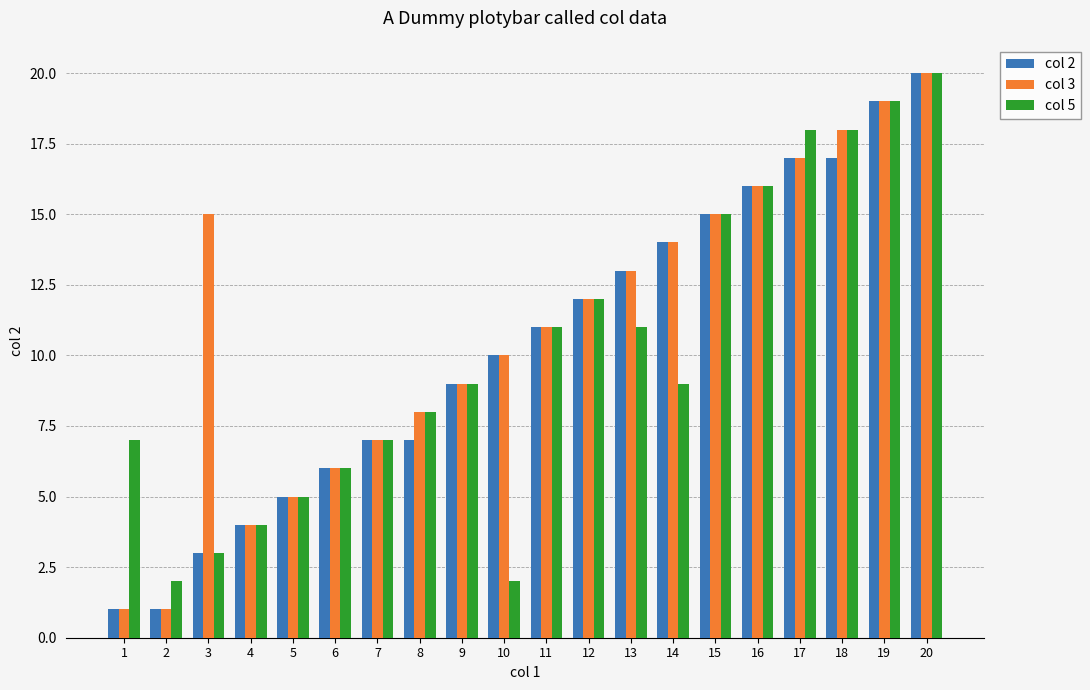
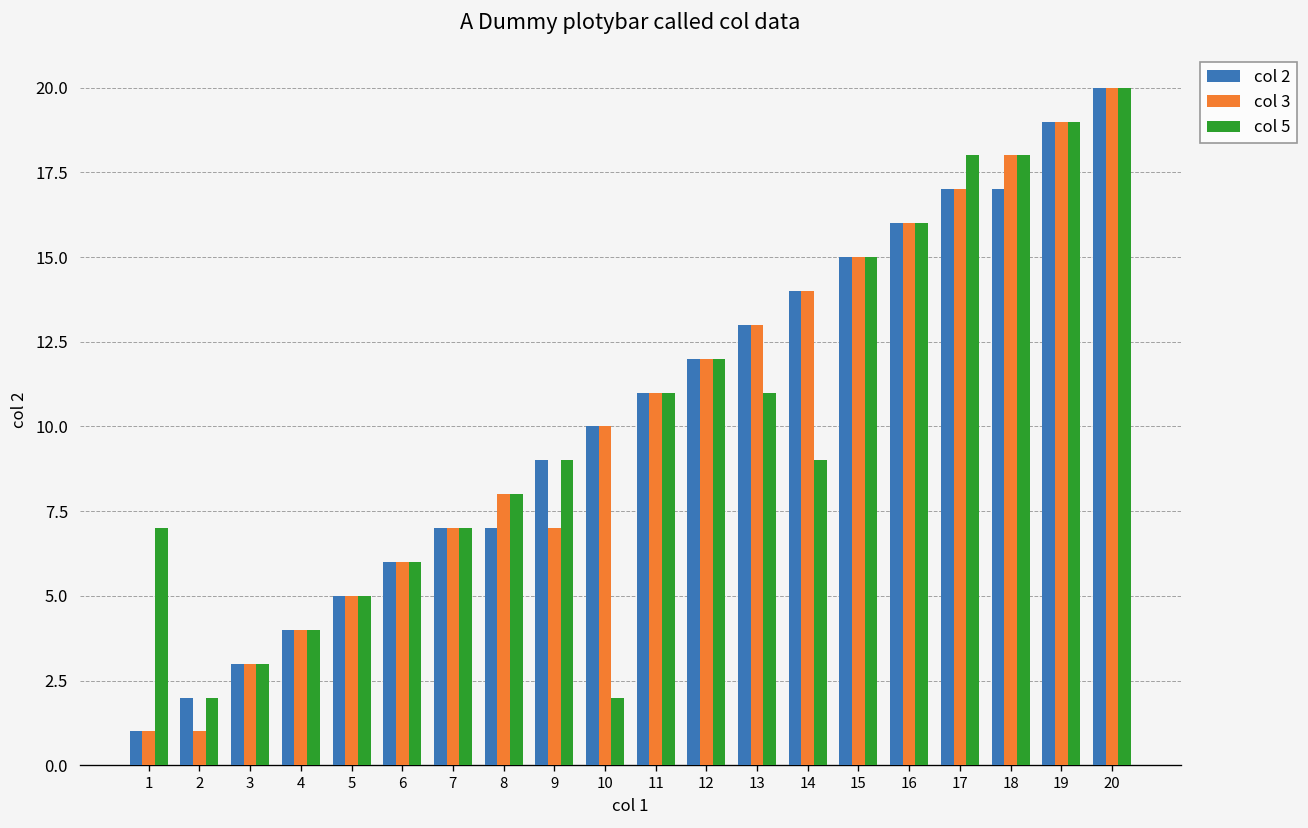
col 2, 2: 1 -> 2
col 3, 3: 15 -> 3
col 3, 9: 9 -> 7
